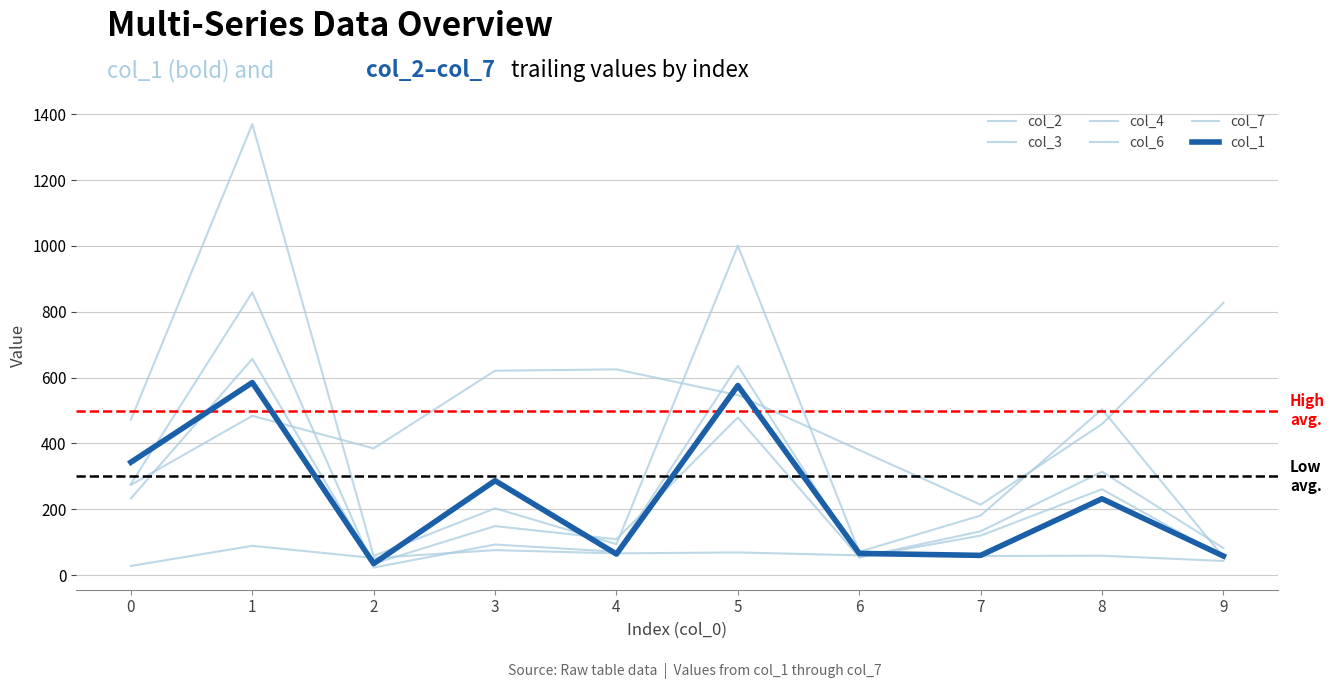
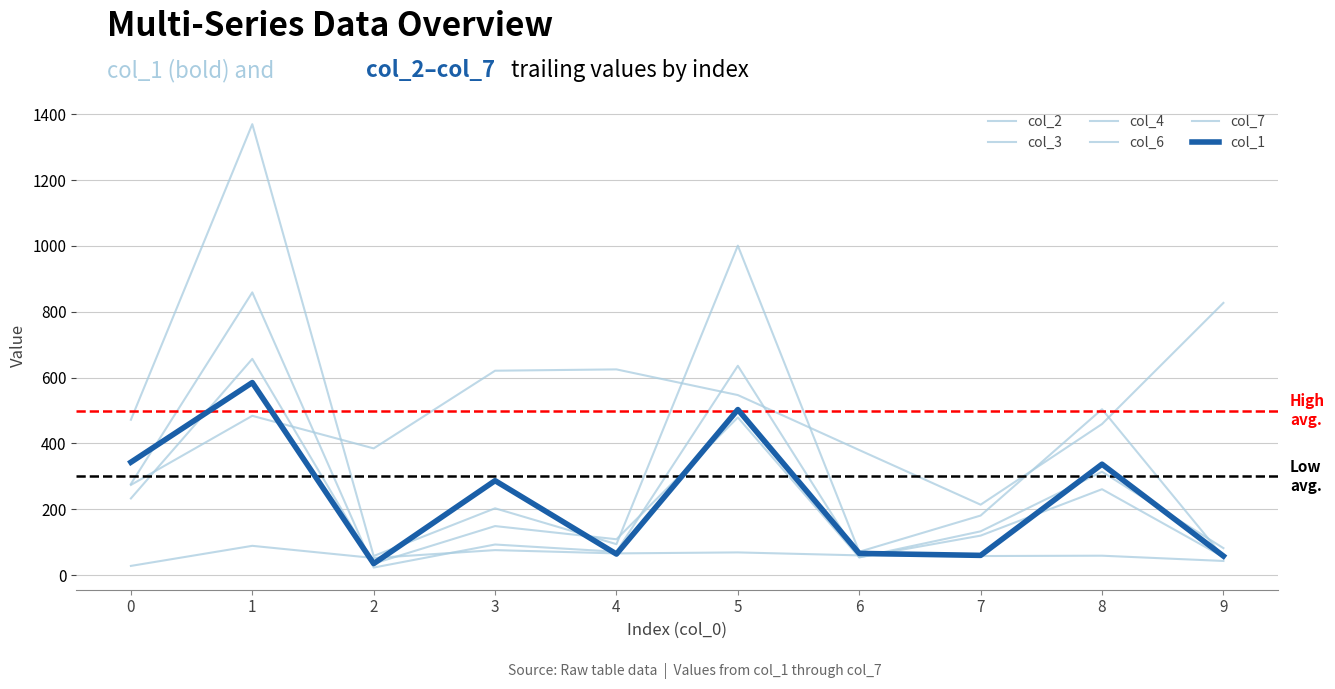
col_1, 5: 580 -> 500
col_1, 8: 230 -> 340
